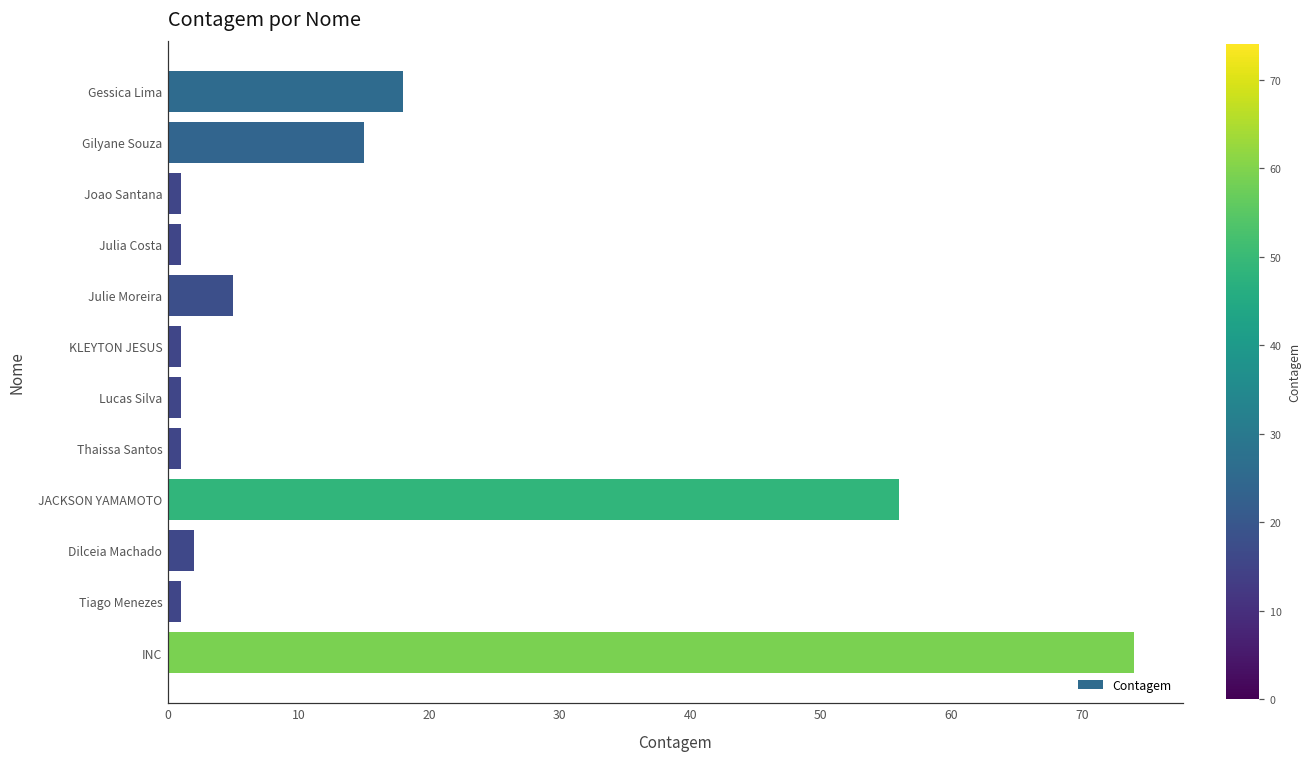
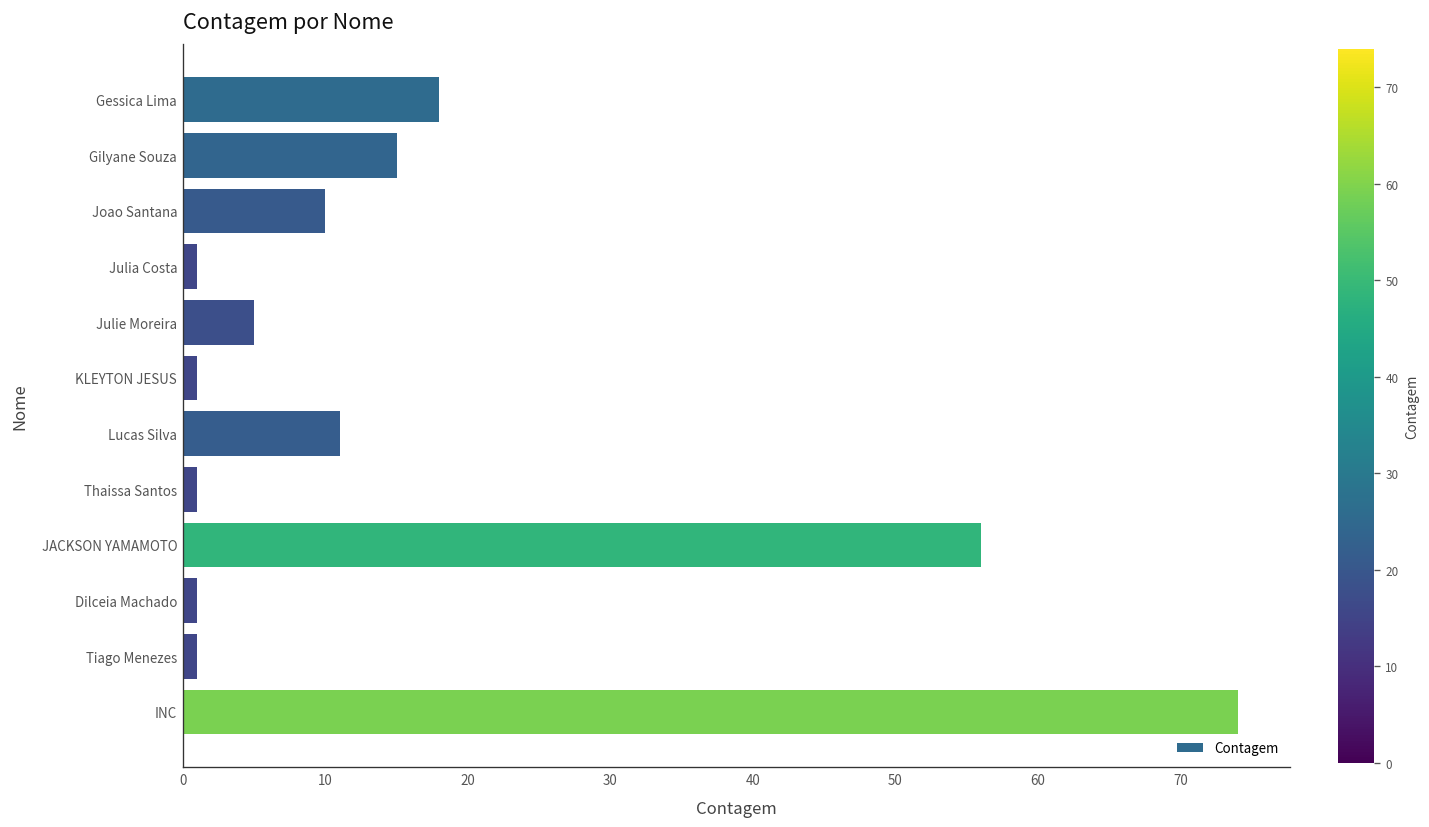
Joao Santana: 1 -> 10
Lucas Silva: 1 -> 11
Dilceia Machado: 2 -> 1
